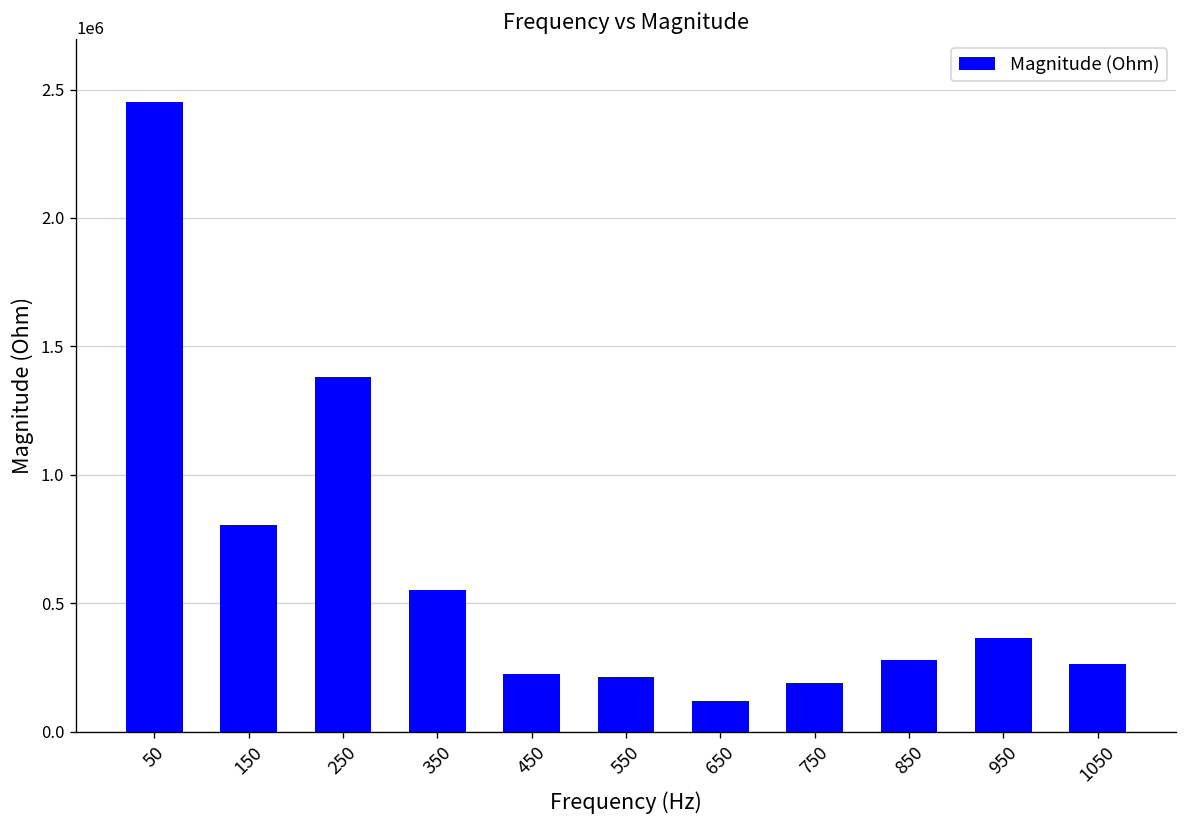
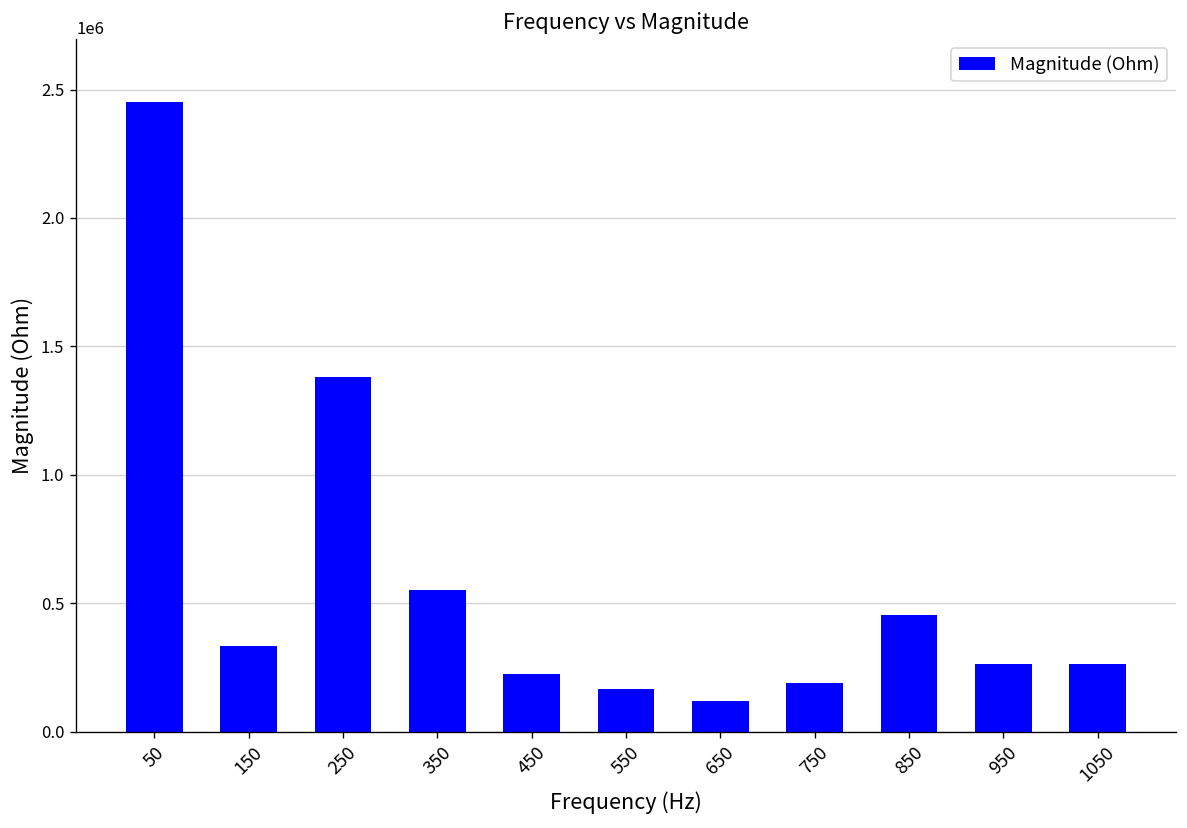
150: 810000 -> 330000
550: 220000 -> 170000
850: 280000 -> 450000
950: 360000 -> 270000
